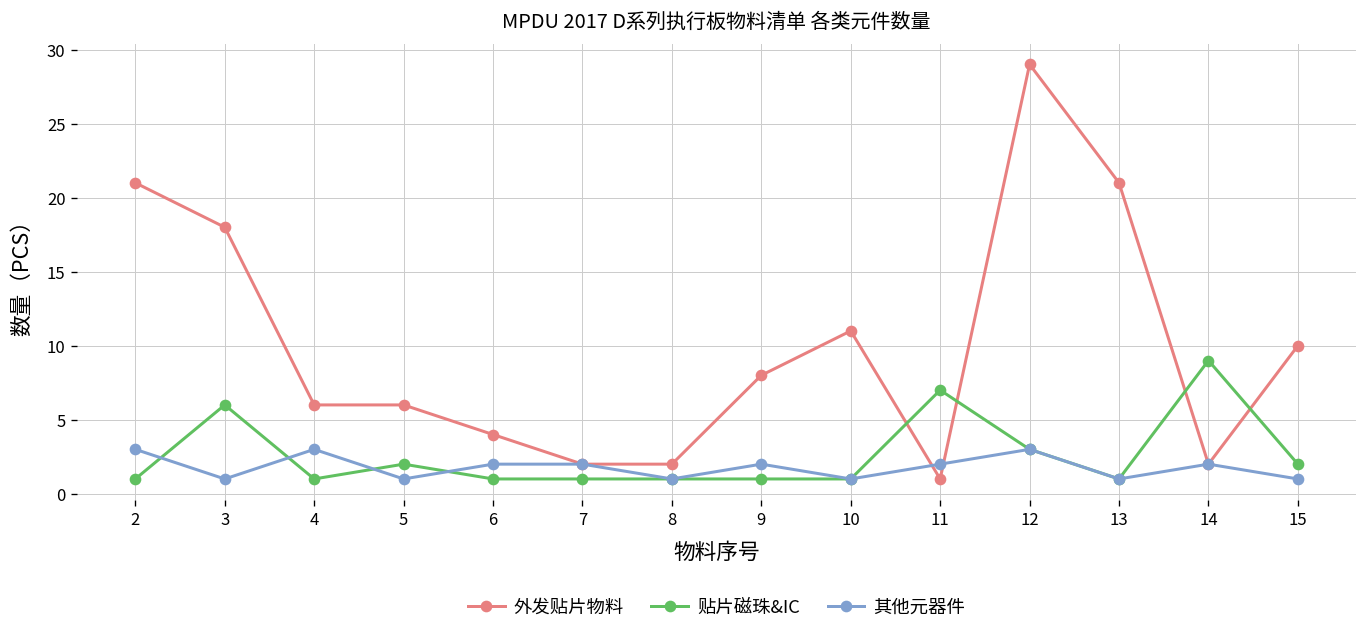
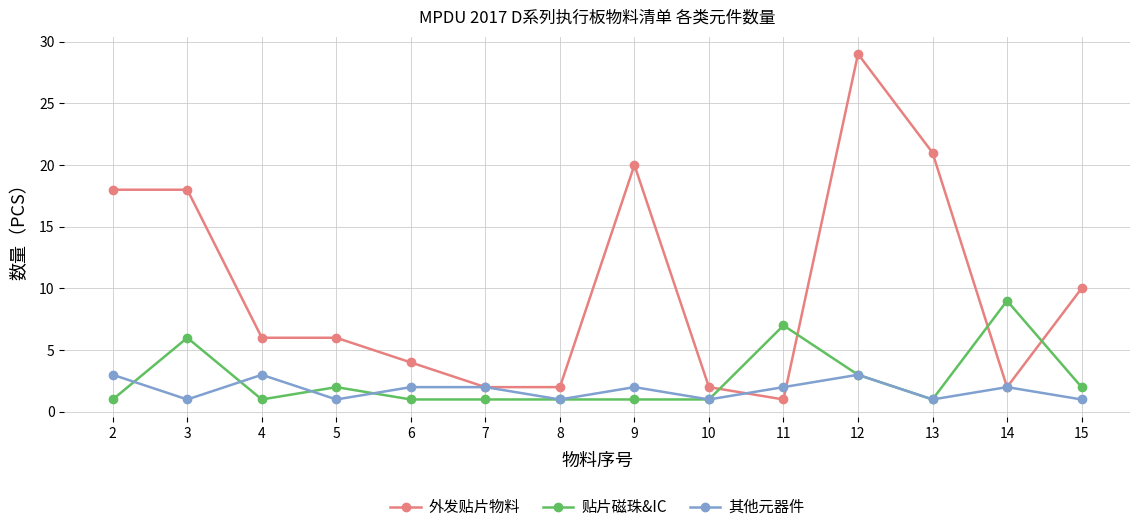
外发贴片物料, 2: 21 -> 18
外发贴片物料, 9: 8 -> 20
外发贴片物料, 10: 11 -> 2
